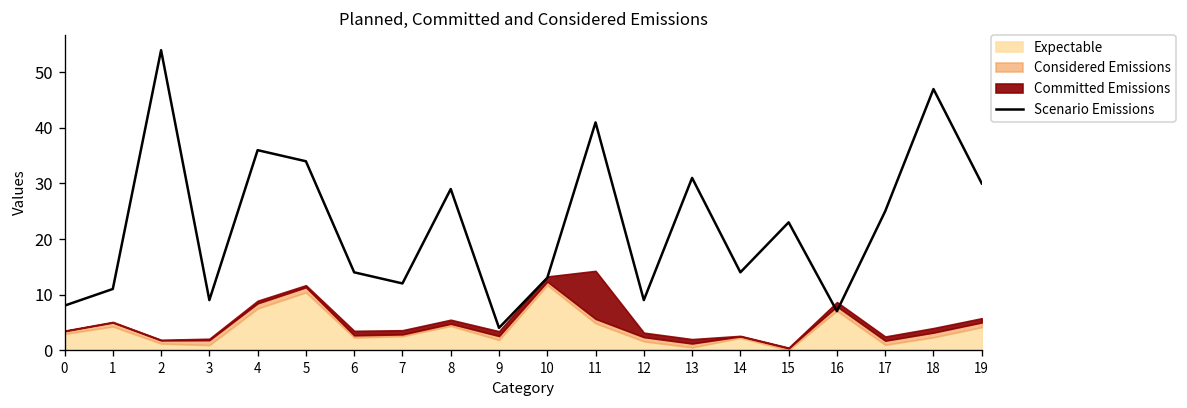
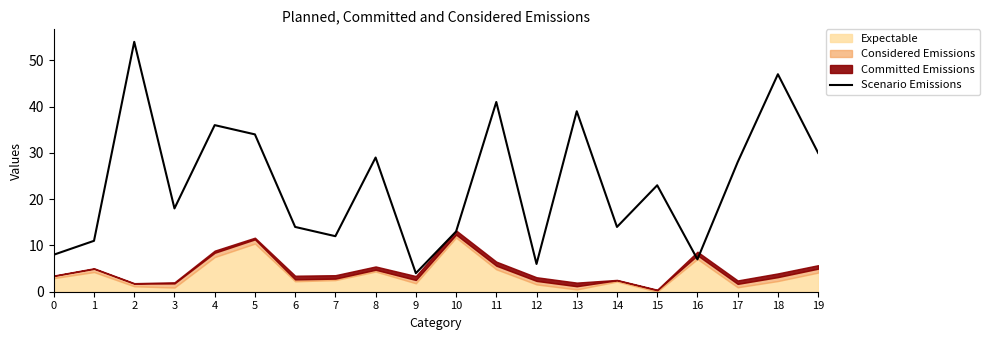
Scenario Emissions, 3: 9 -> 18
Committed Emissions, 11: 9 -> 1
Scenario Emissions, 12: 9 -> 6
Scenario Emissions, 13: 31 -> 39
Scenario Emissions, 17: 25 -> 28
